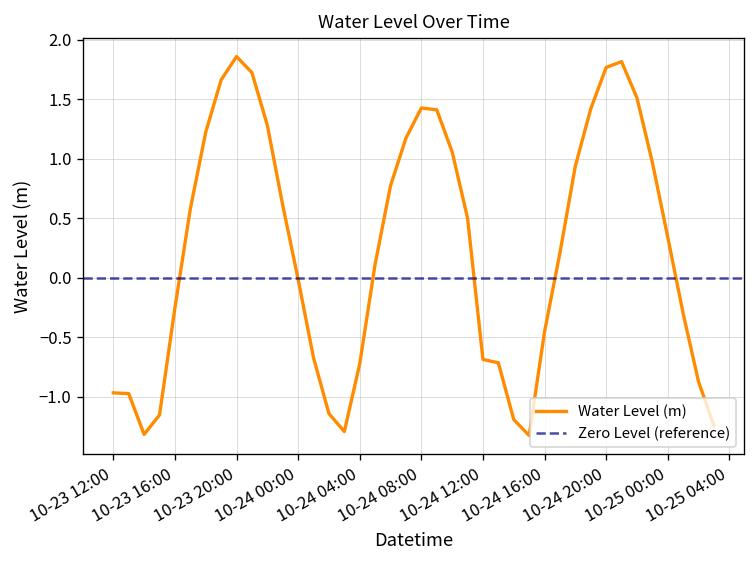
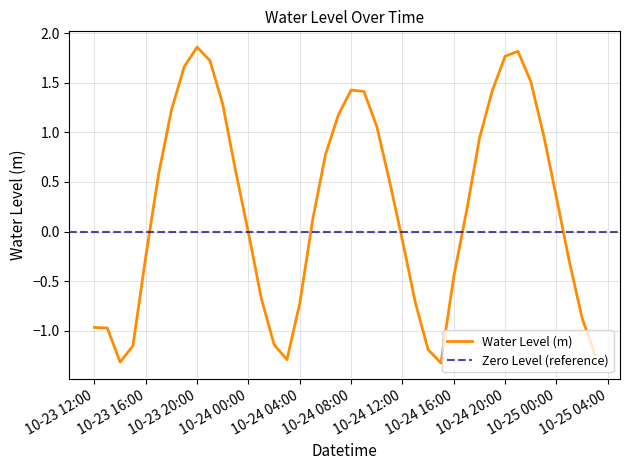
10-24 12:00: -0.7 -> -0.1
